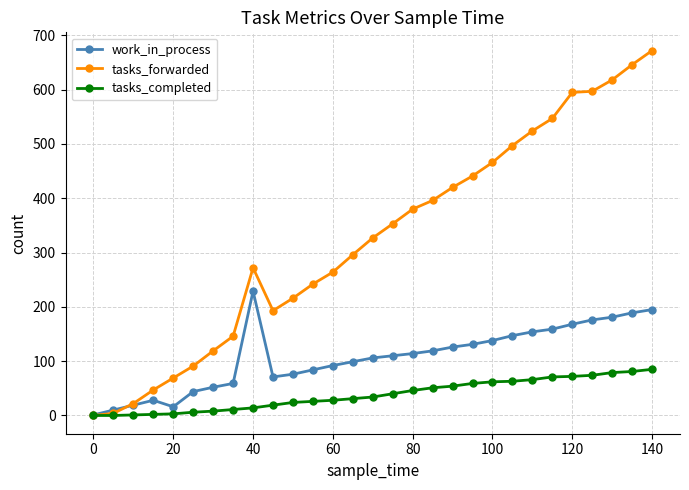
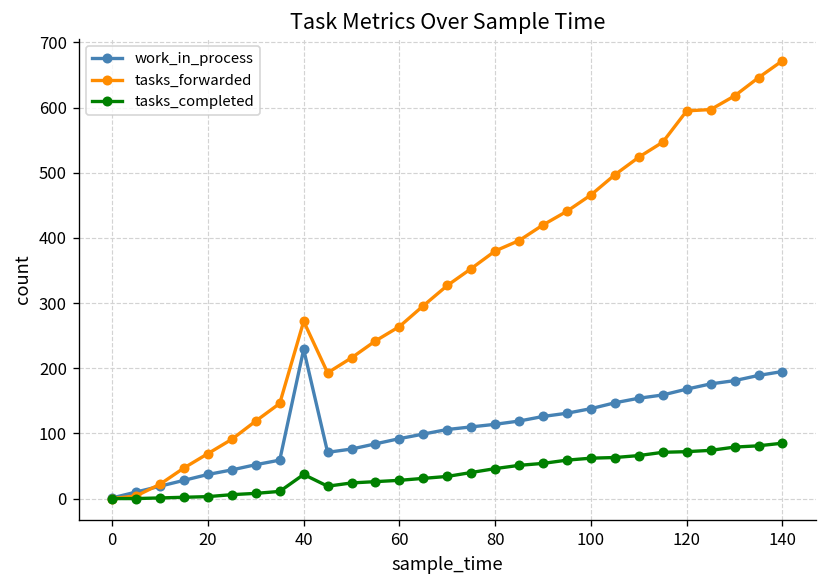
work_in_process, 20: 20 -> 40
tasks_completed, 40: 10 -> 40
